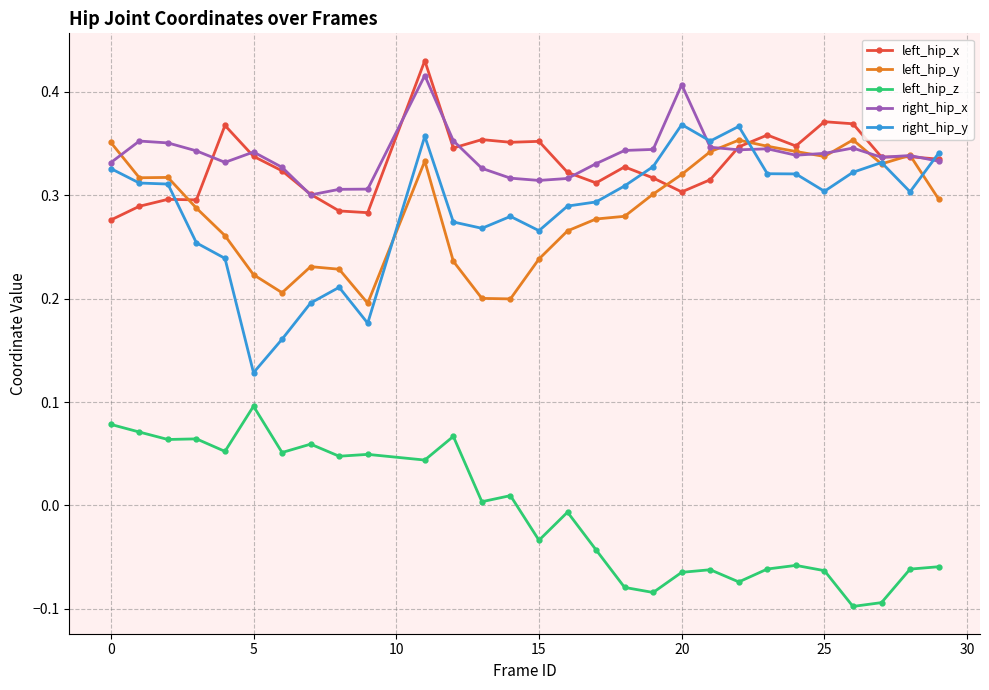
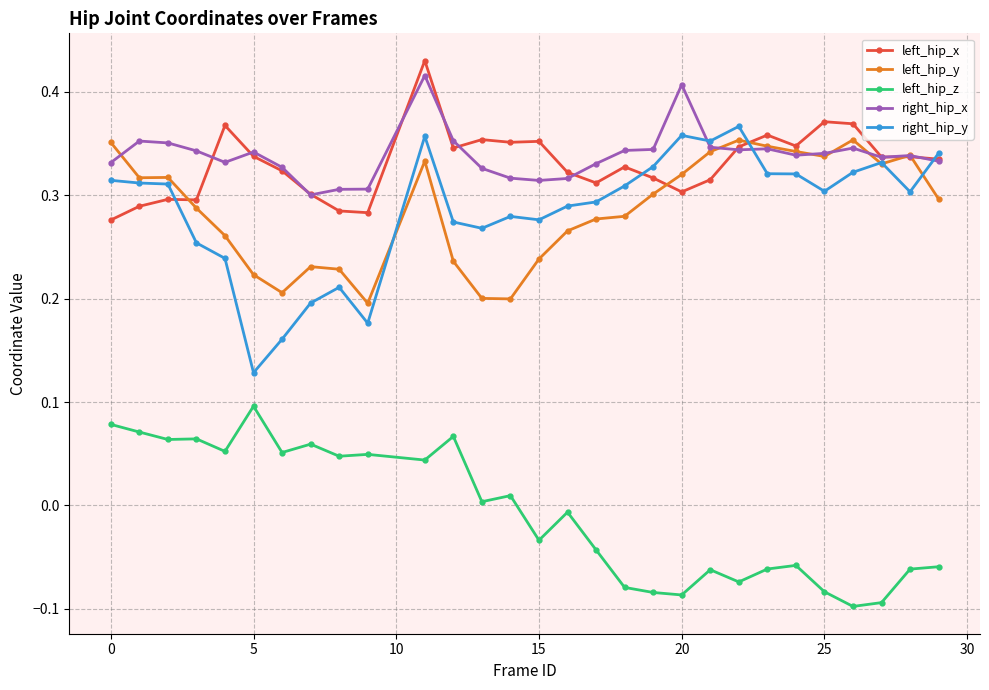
right_hip_y, 0: 0.326 -> 0.315
right_hip_y, 15: 0.266 -> 0.276
left_hip_z, 20: -0.065 -> -0.087
right_hip_y, 20: 0.368 -> 0.358
left_hip_z, 25: -0.063 -> -0.084
